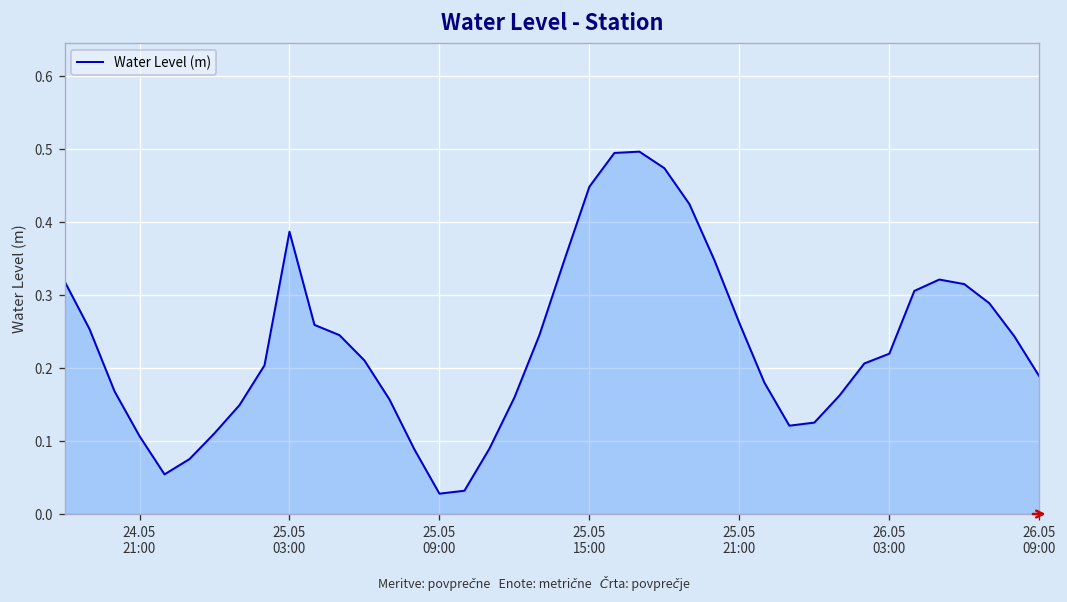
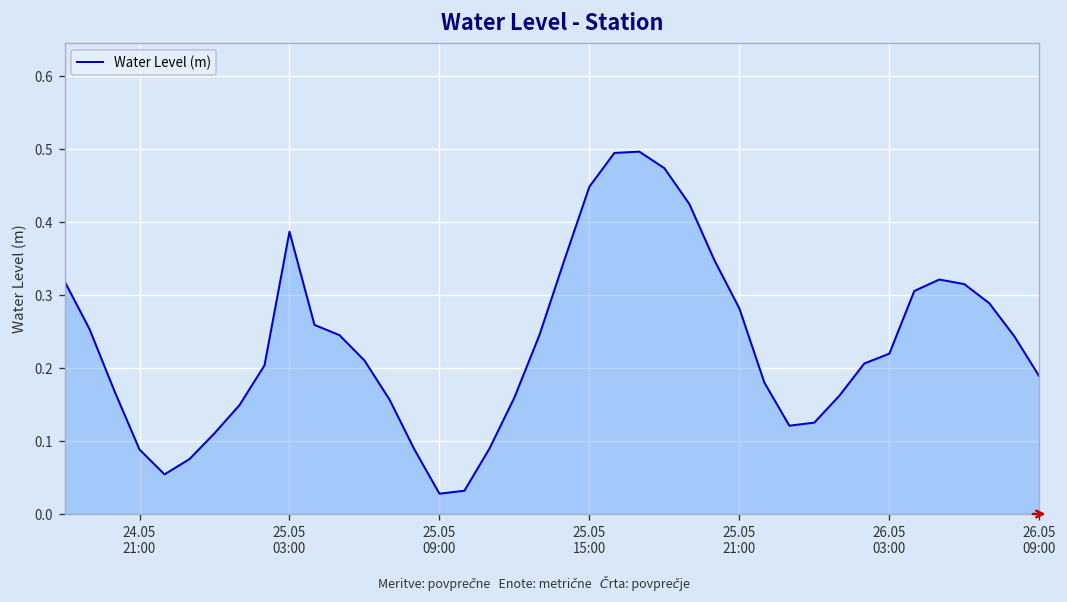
24.05 21:00: 0.11 -> 0.09
25.05 21:00: 0.26 -> 0.28
